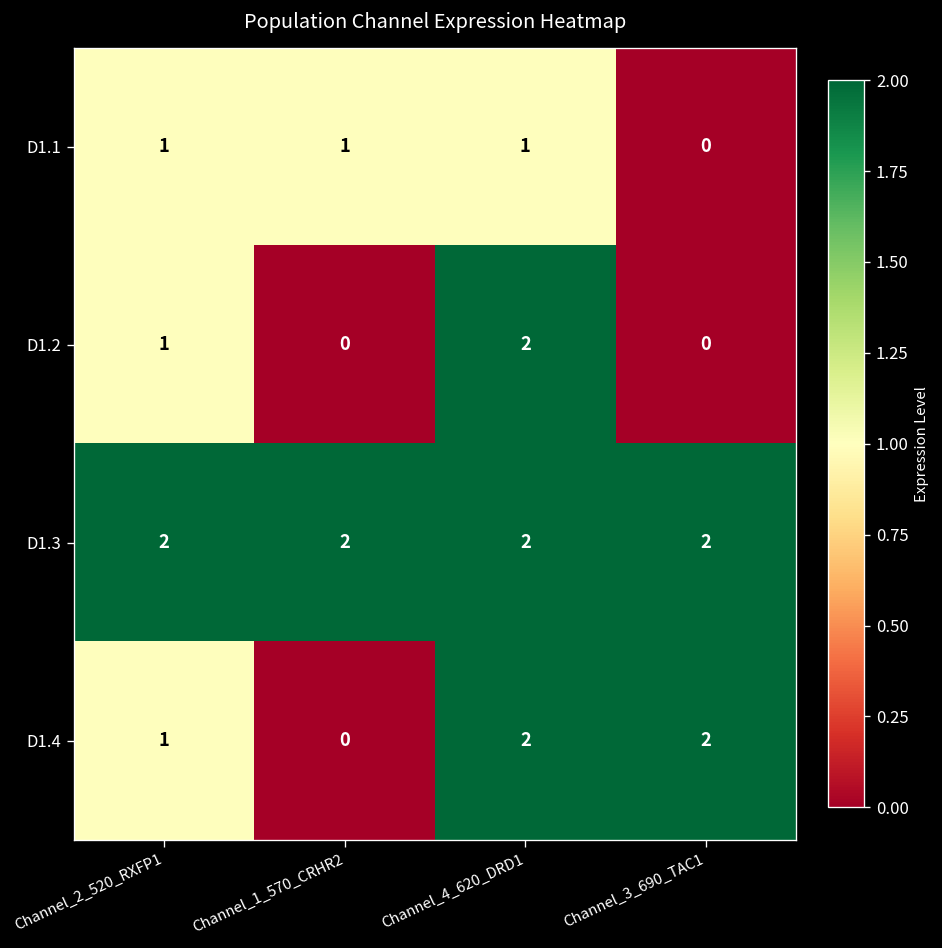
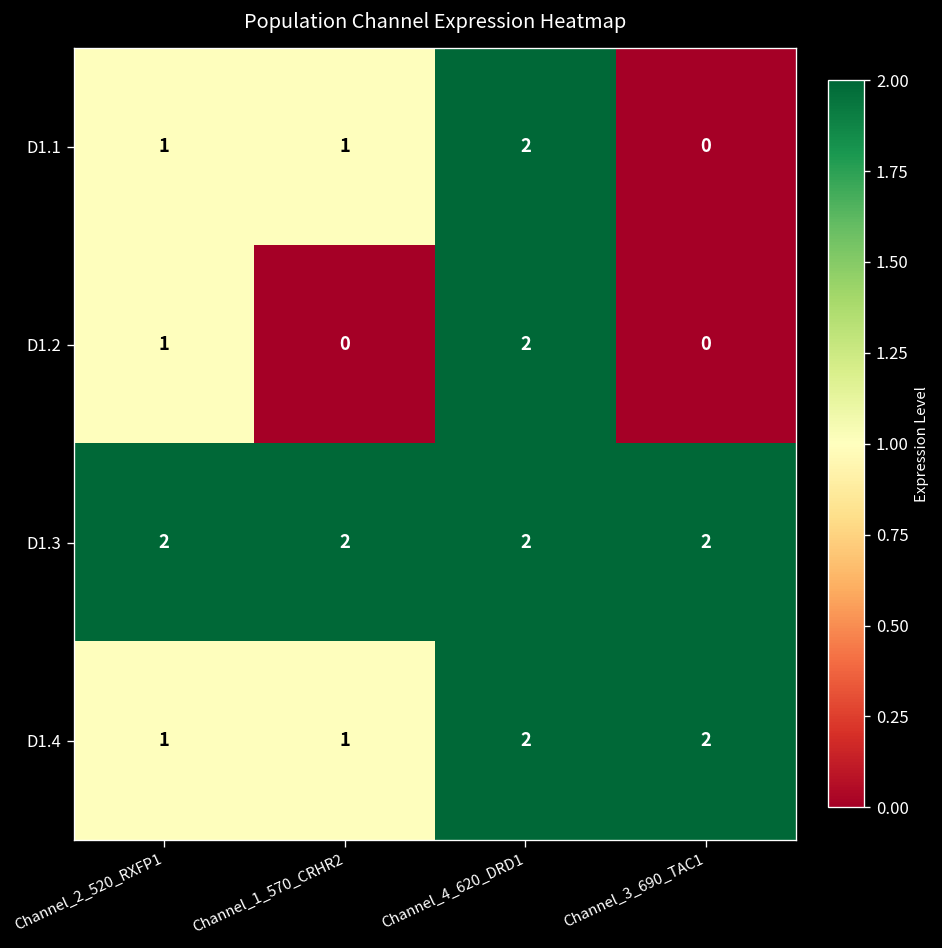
D1.1, Channel_4_620_DRD1: 1 -> 2
D1.4, Channel_1_570_CRHR2: 0 -> 1
